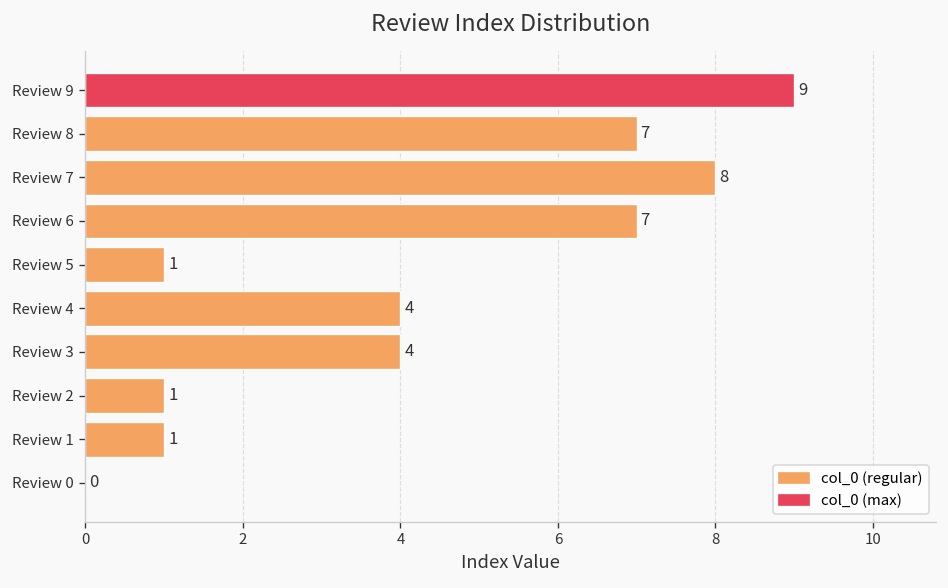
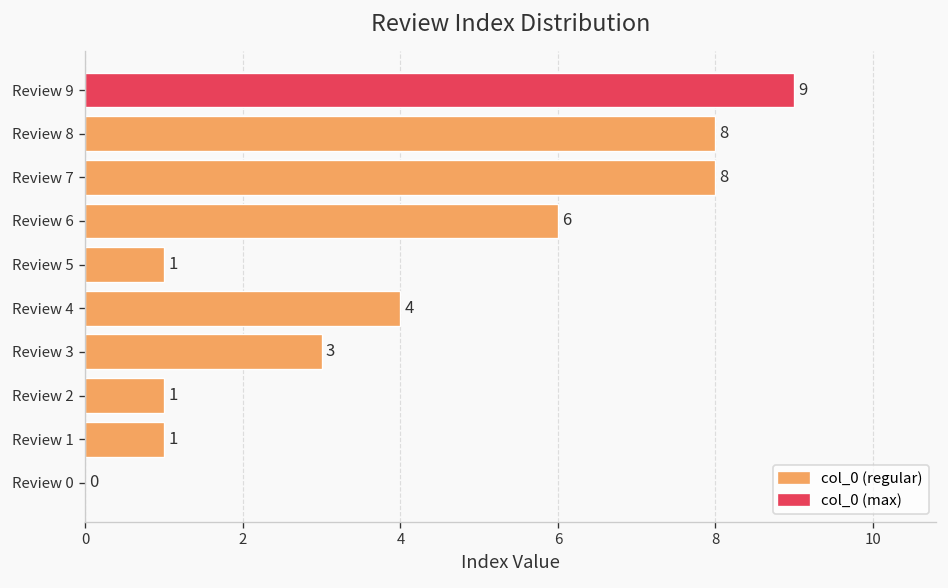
Review 8: 7 -> 8
Review 6: 7 -> 6
Review 3: 4 -> 3
